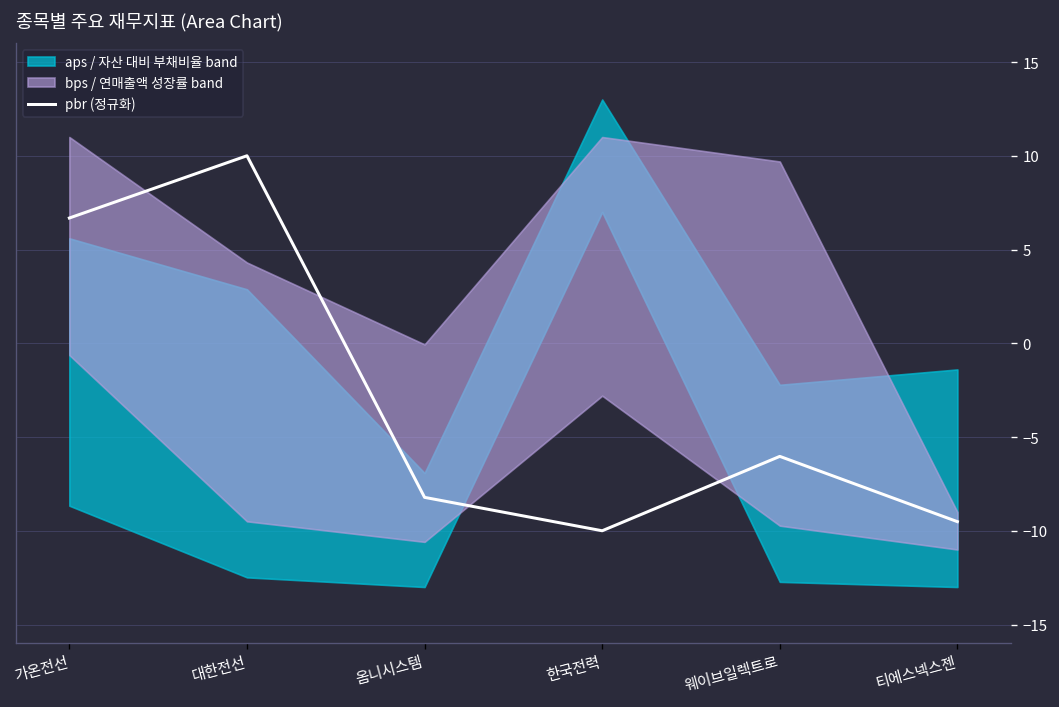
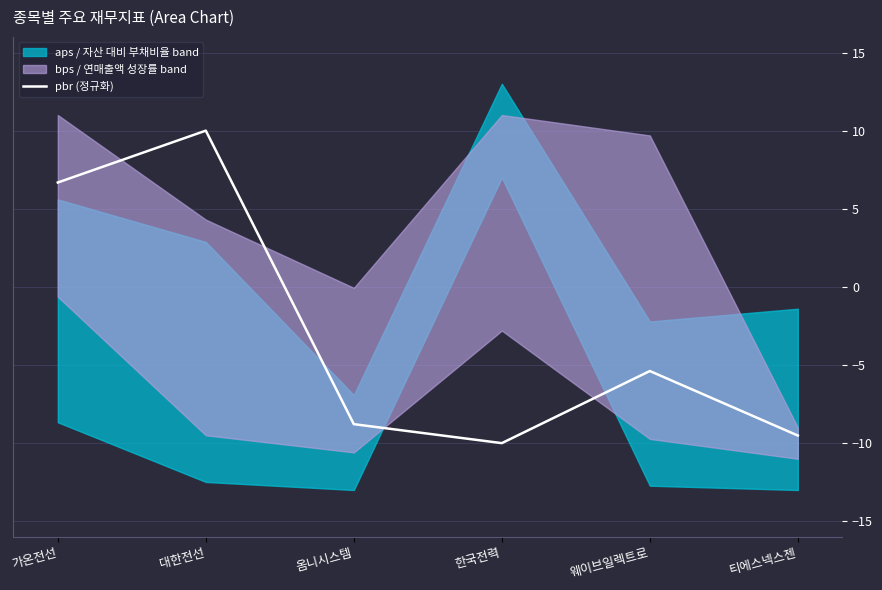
pbr (정규화), 옴니시스템: -8.2 -> -8.8
pbr (정규화), 웨이브일렉트로: -6.0 -> -5.4
